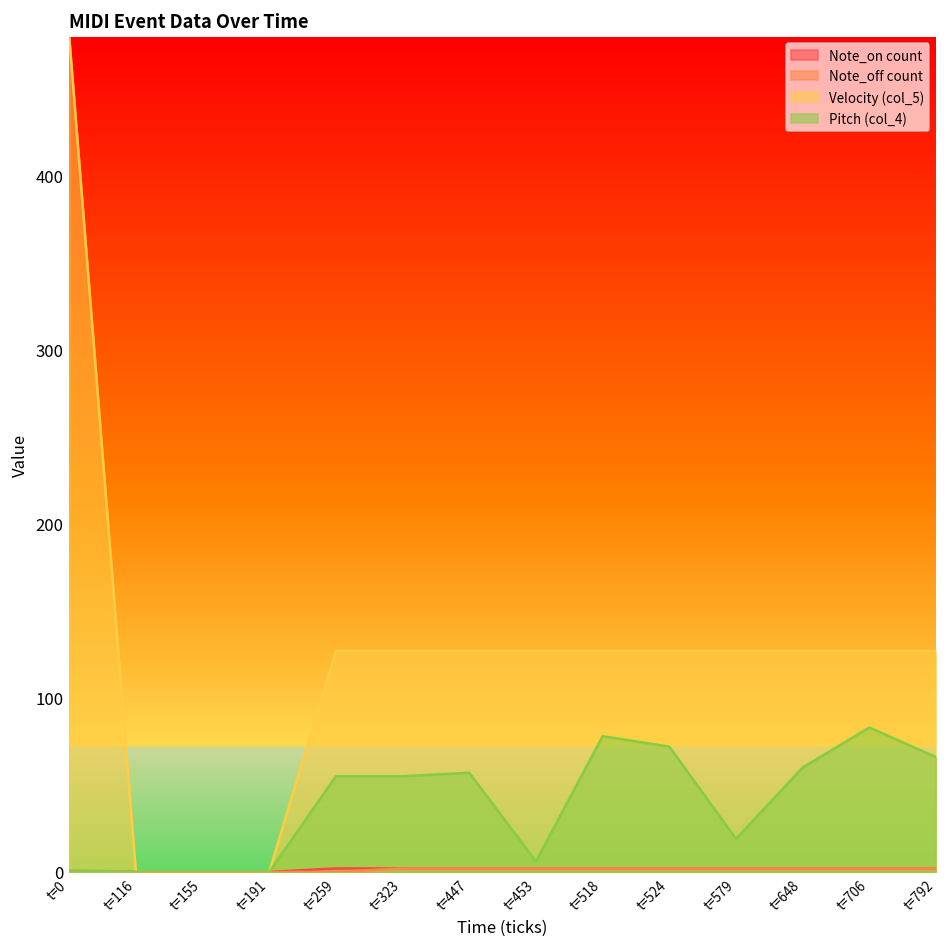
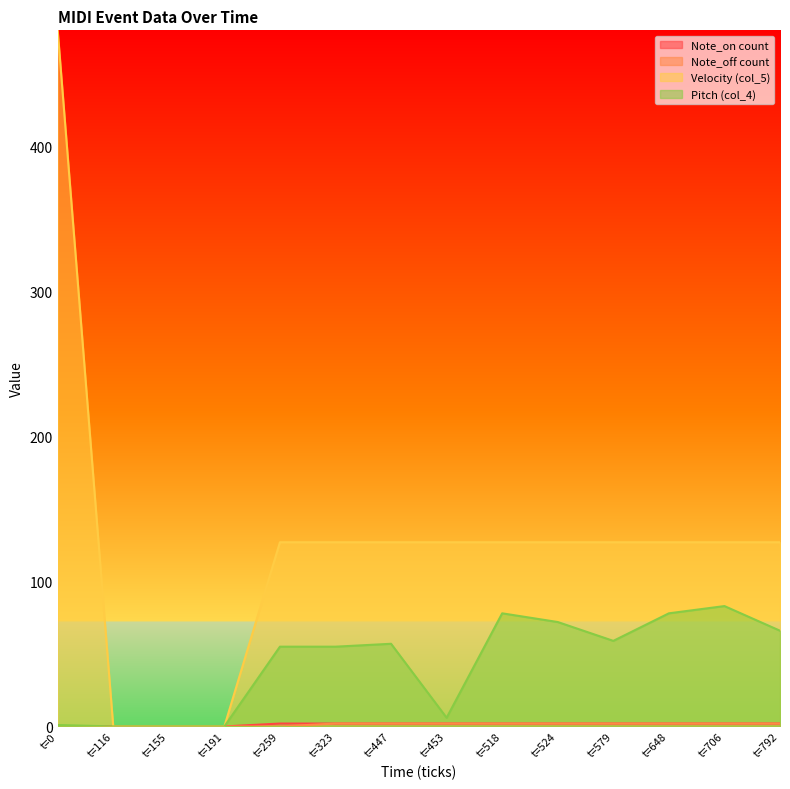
Pitch (col_4), t=579: 19 -> 59
Pitch (col_4), t=648: 60 -> 78
